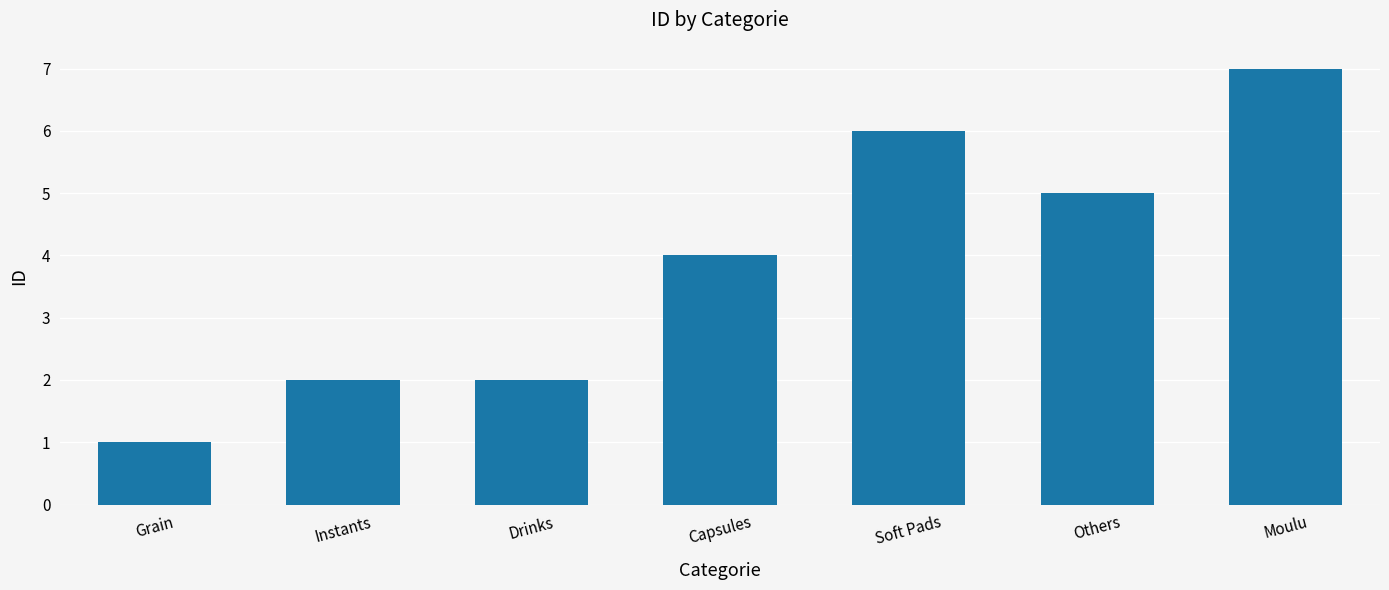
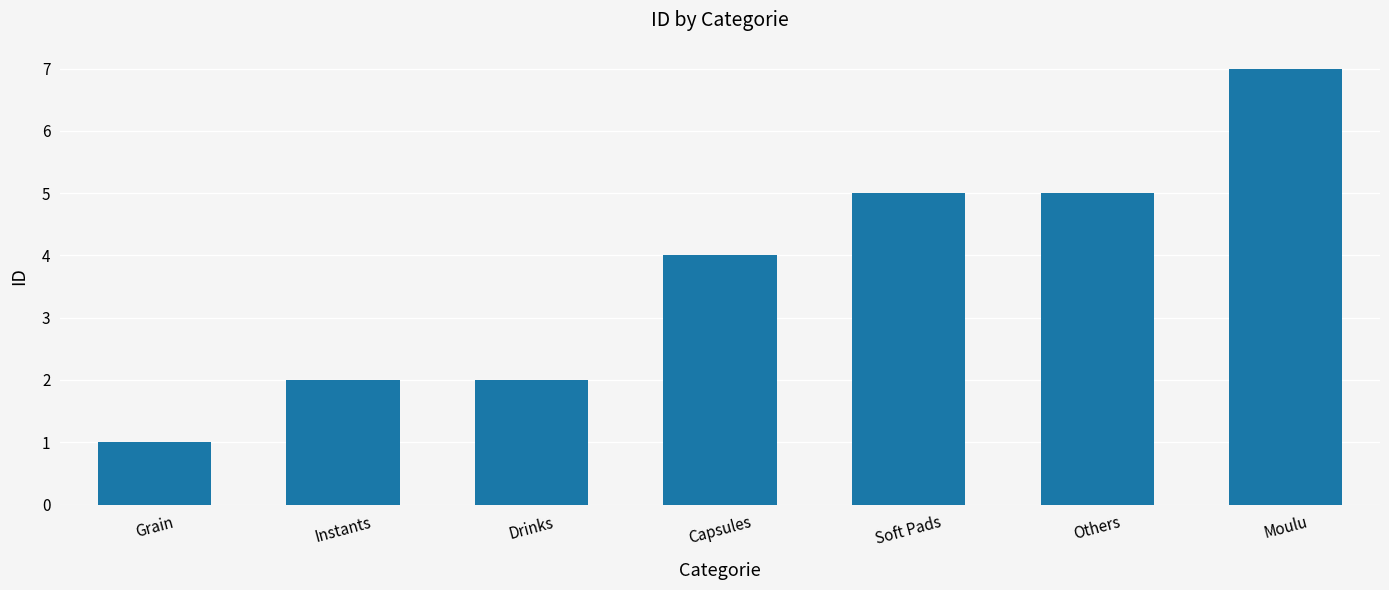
Soft Pads: 6 -> 5
